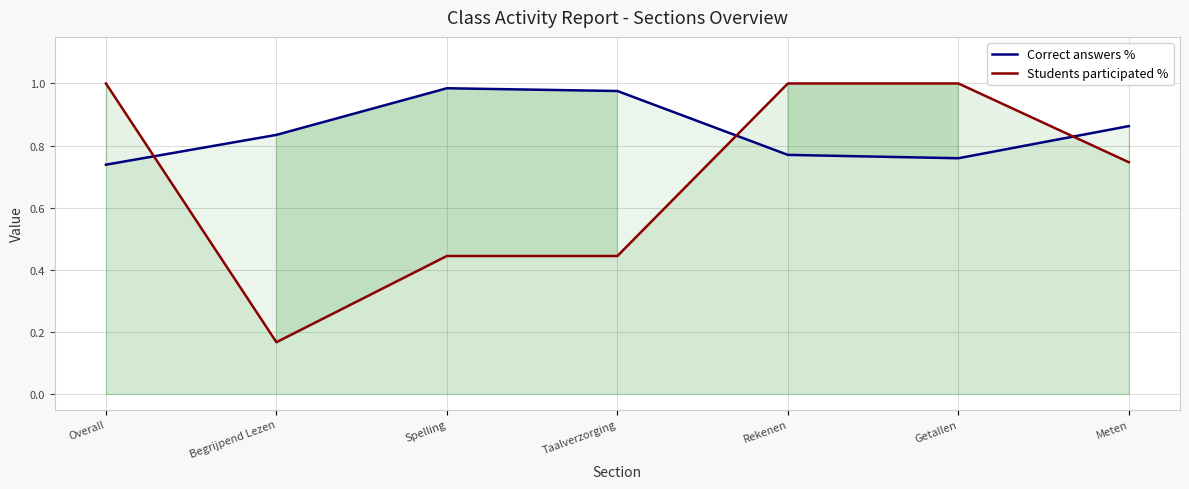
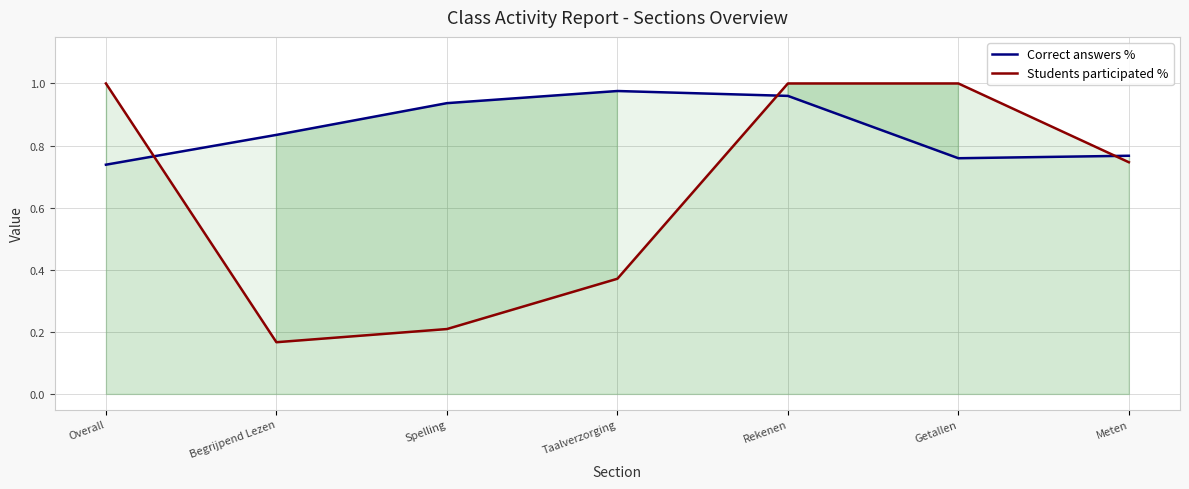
Correct answers %, Spelling: 0.98 -> 0.94
Students participated %, Spelling: 0.44 -> 0.21
Students participated %, Taalverzorging: 0.44 -> 0.37
Correct answers %, Rekenen: 0.77 -> 0.96
Correct answers %, Meten: 0.86 -> 0.77
